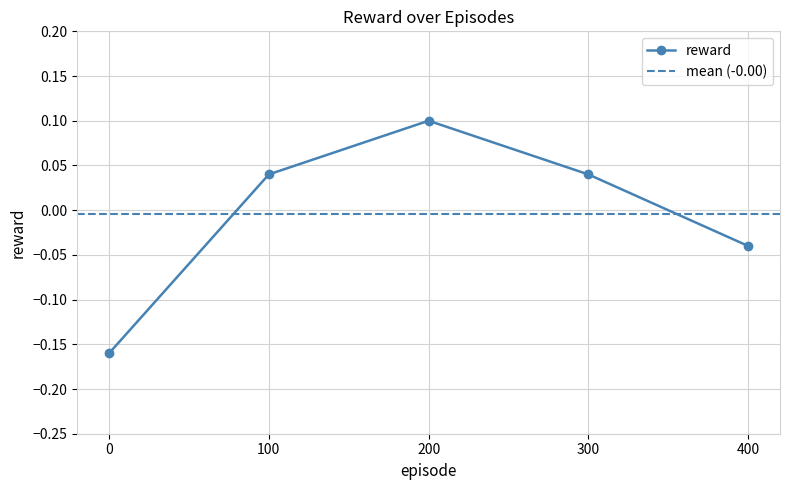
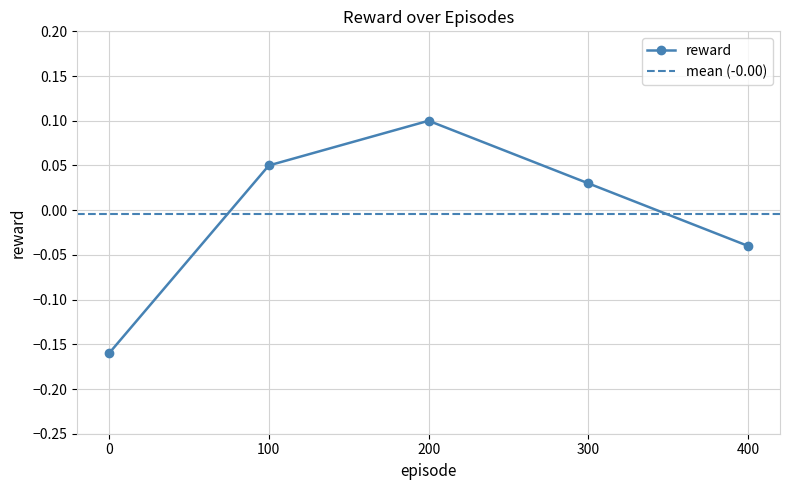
100: 0.04 -> 0.05
300: 0.04 -> 0.03
